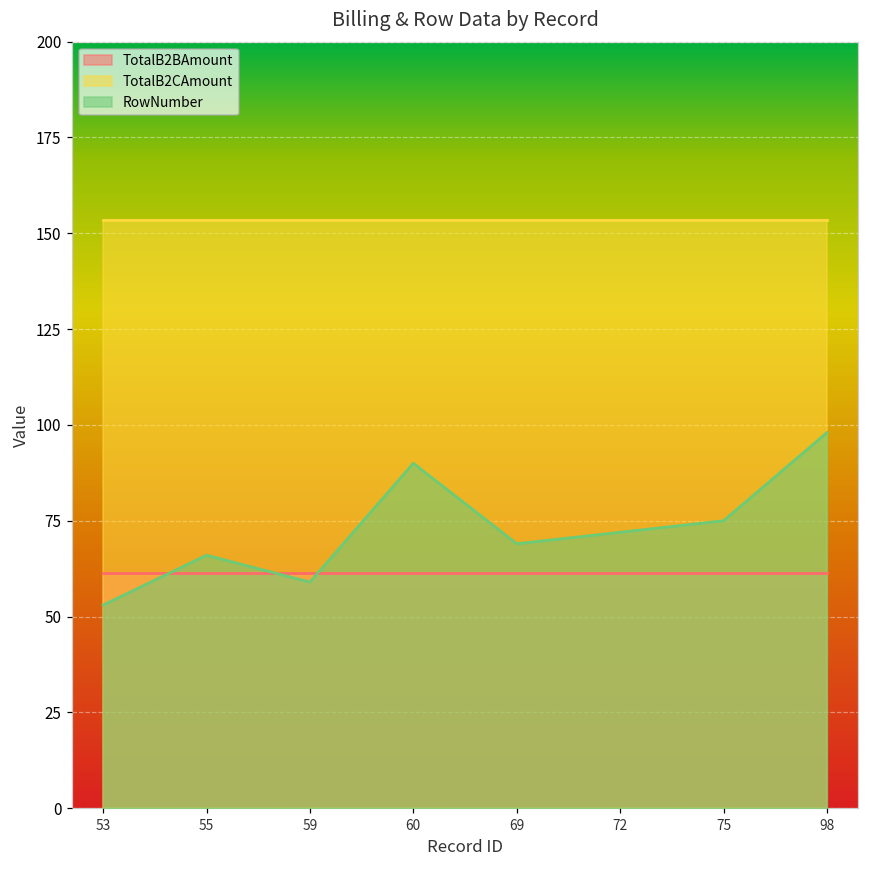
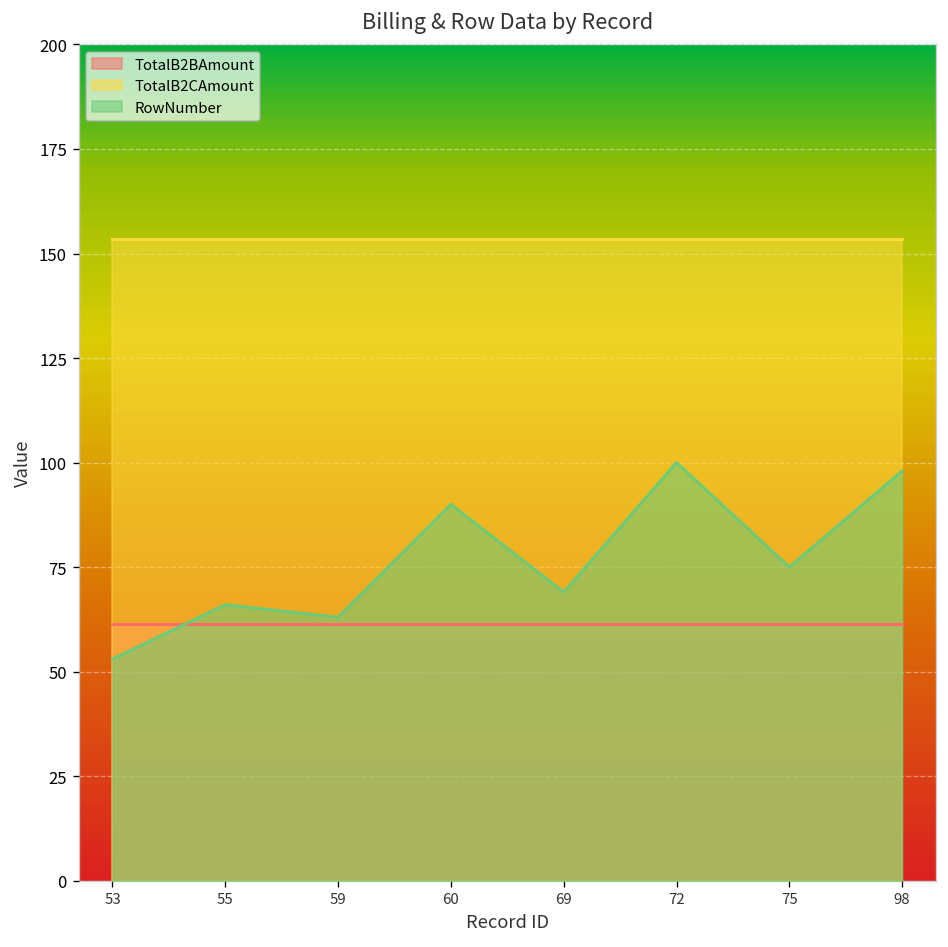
RowNumber, 59: 59 -> 63
RowNumber, 72: 72 -> 100
